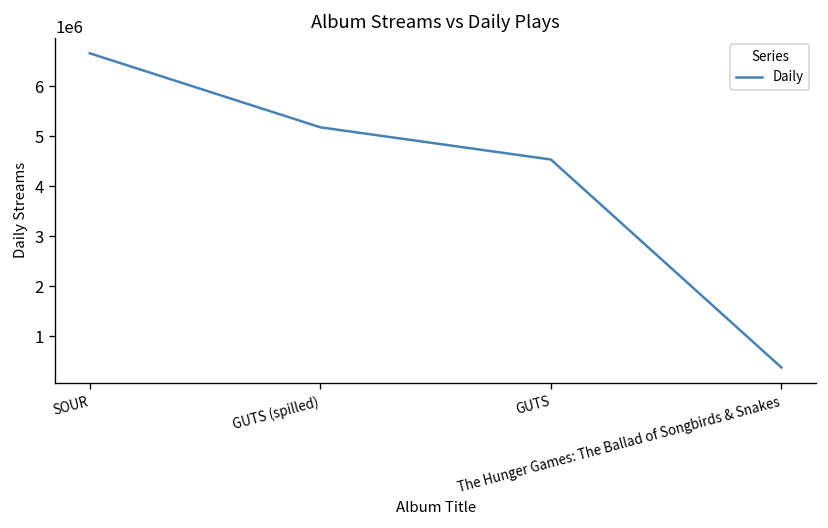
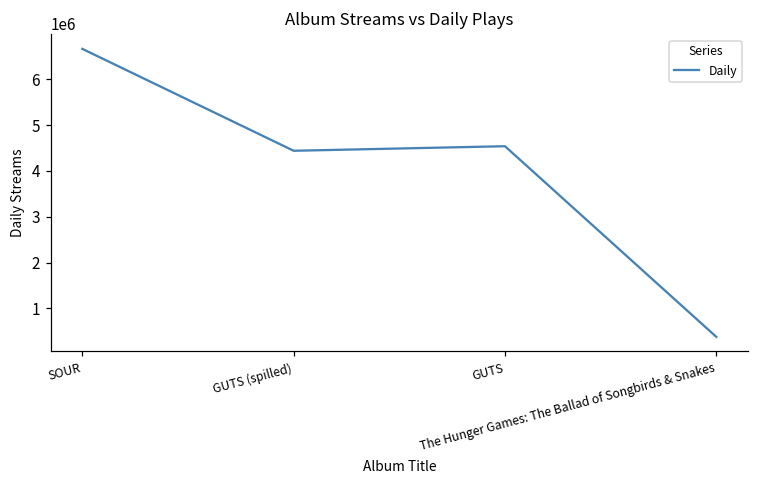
GUTS (spilled): 5200000 -> 4400000
